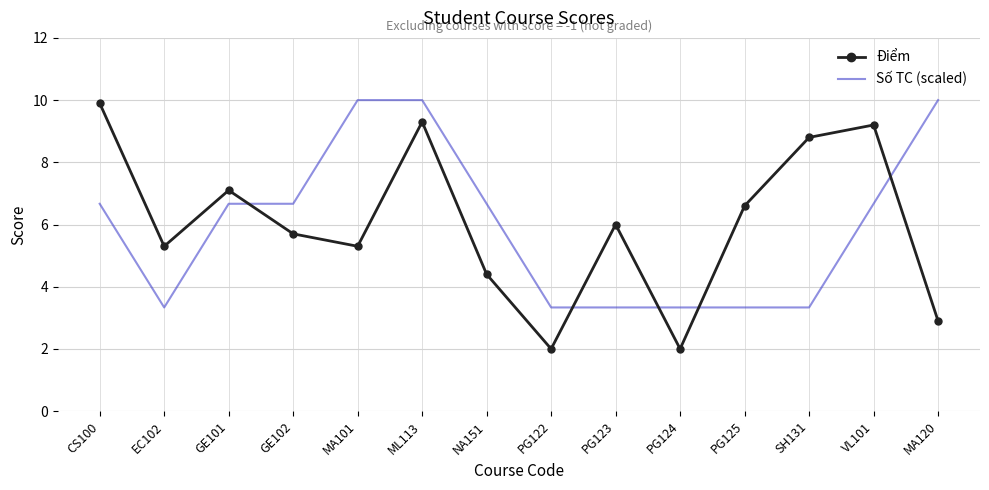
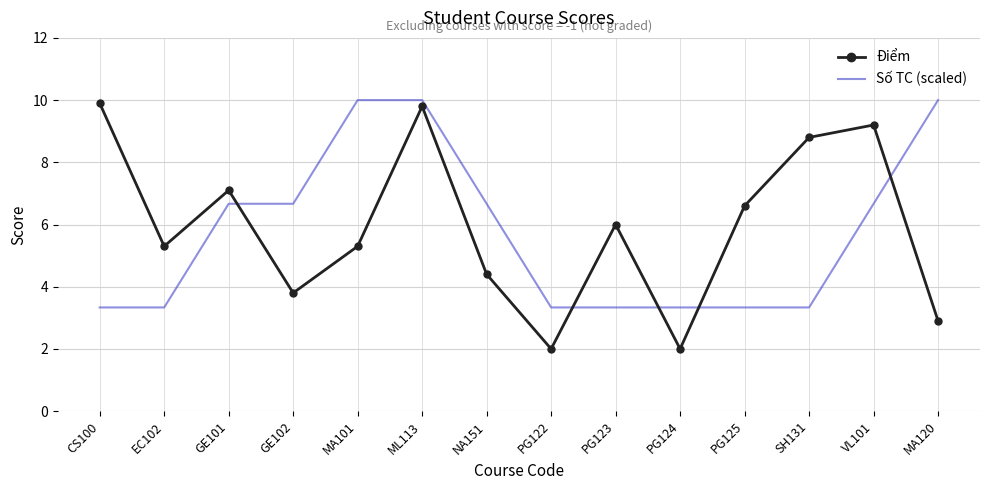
Số TC (scaled), CS100: 6.7 -> 3.3
Điểm, GE102: 5.7 -> 3.8
Điểm, ML113: 9.3 -> 9.8
